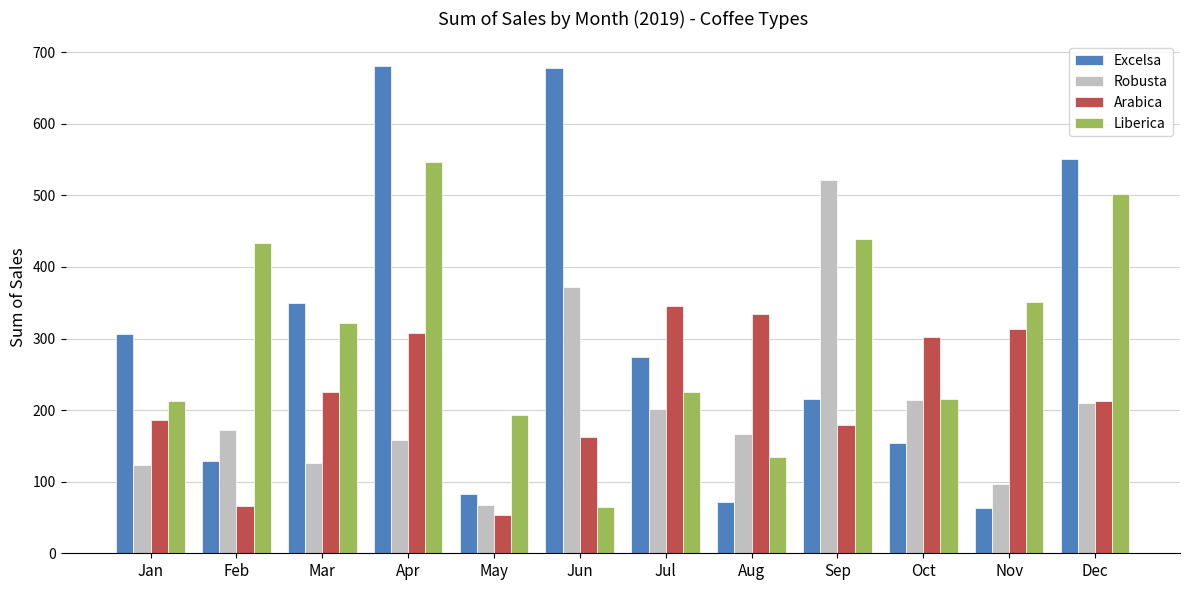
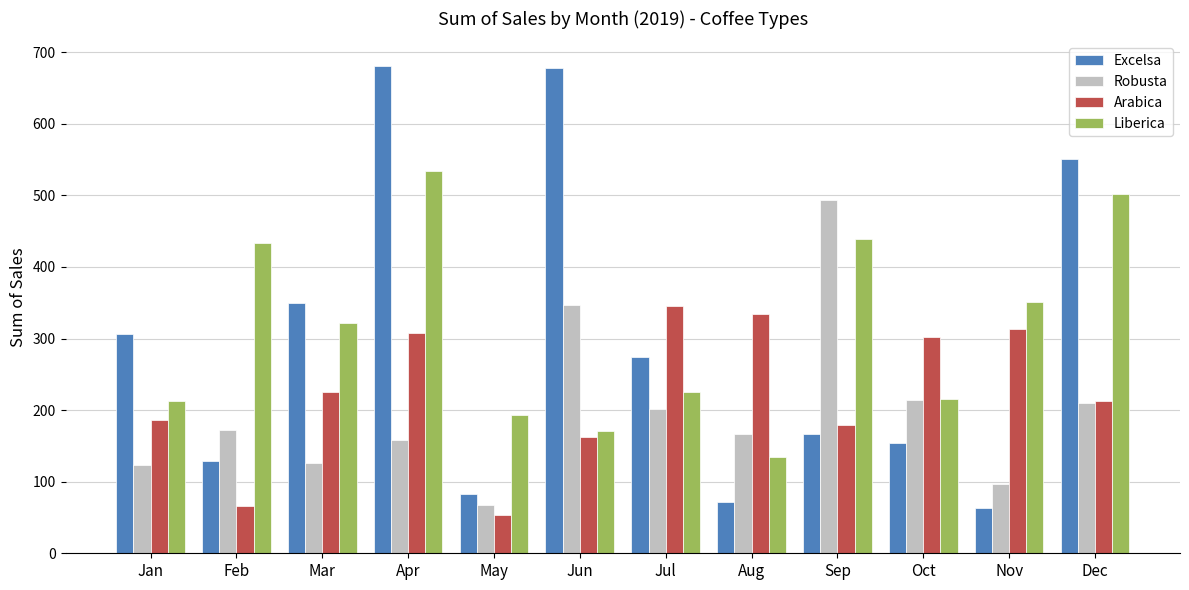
Liberica, Apr: 550 -> 530
Robusta, Jun: 370 -> 350
Liberica, Jun: 70 -> 170
Excelsa, Sep: 220 -> 170
Robusta, Sep: 520 -> 490
